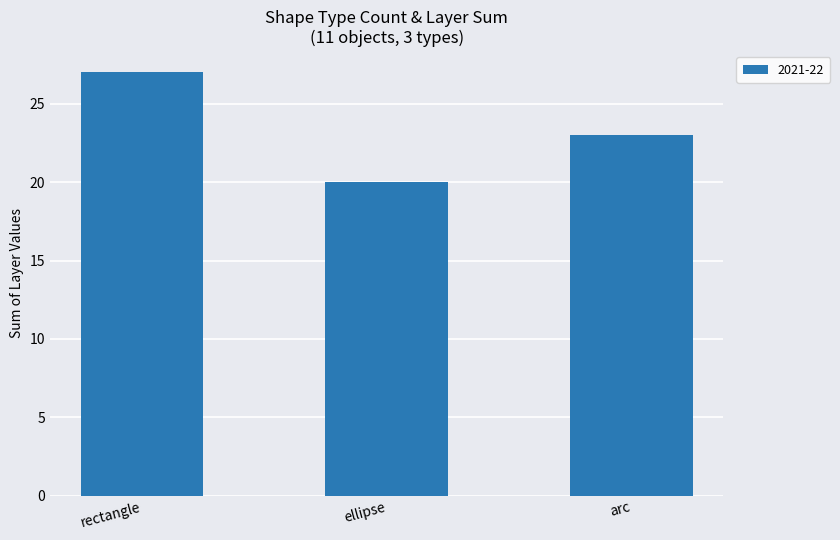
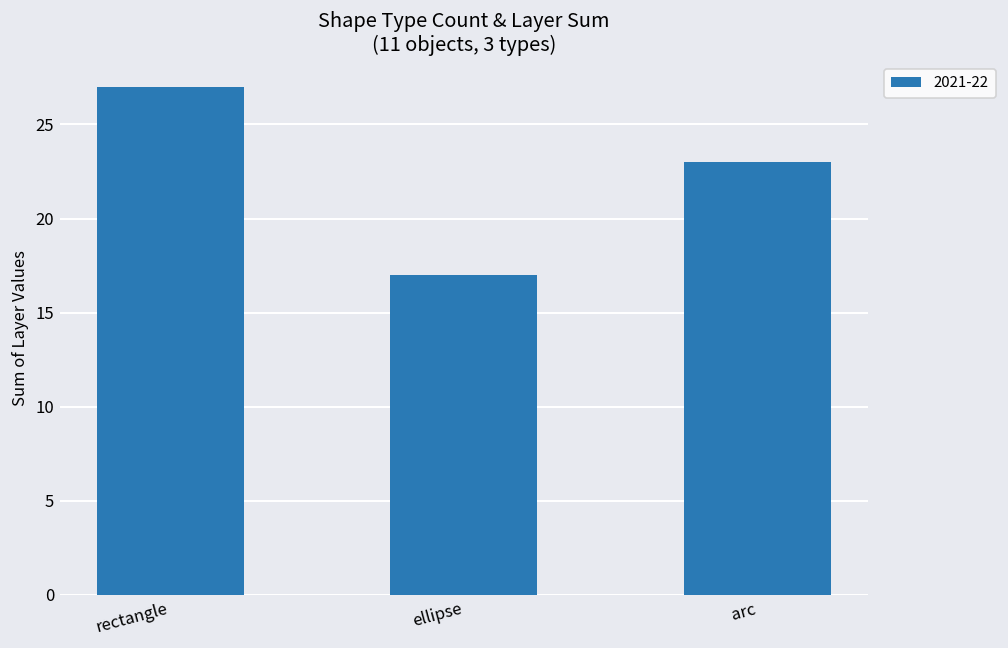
ellipse: 20 -> 17
